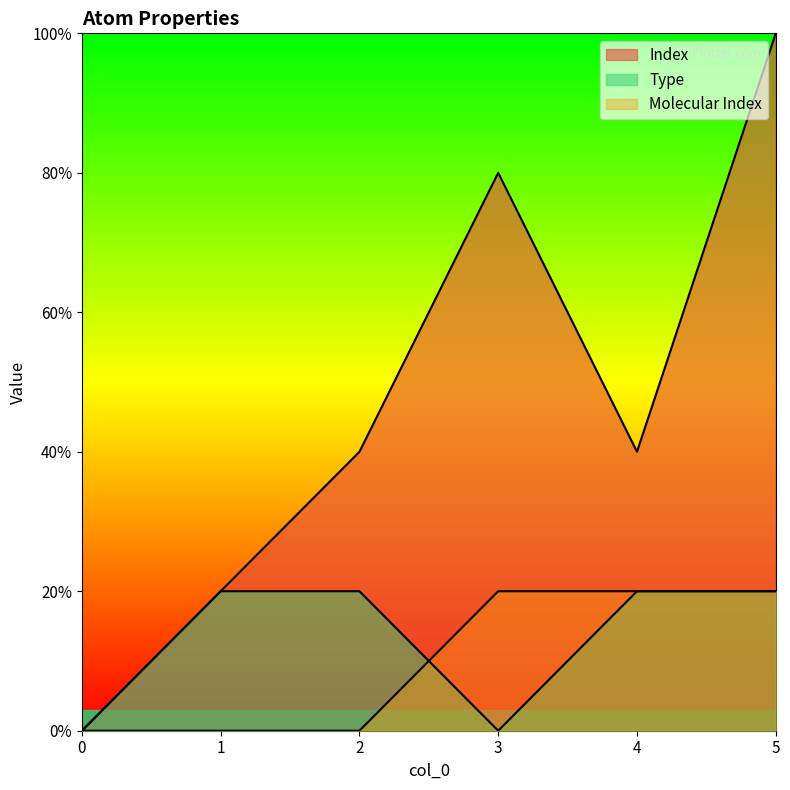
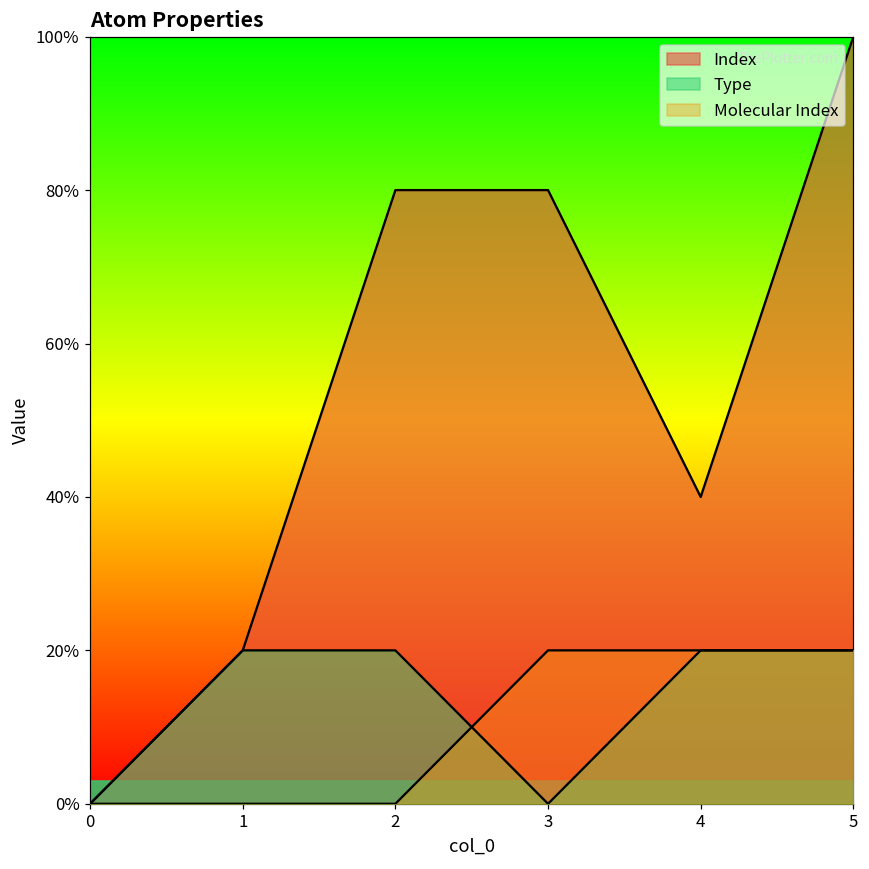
Index, 2: 40% -> 80%
